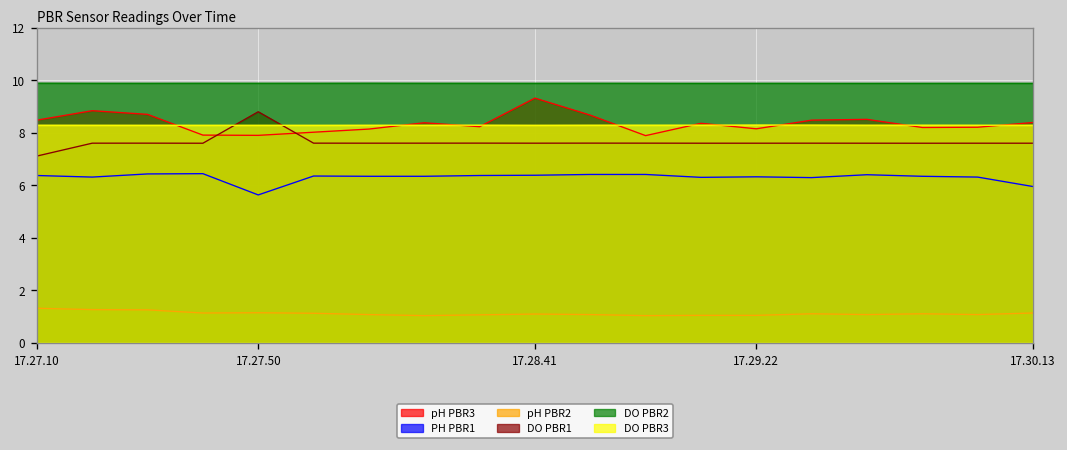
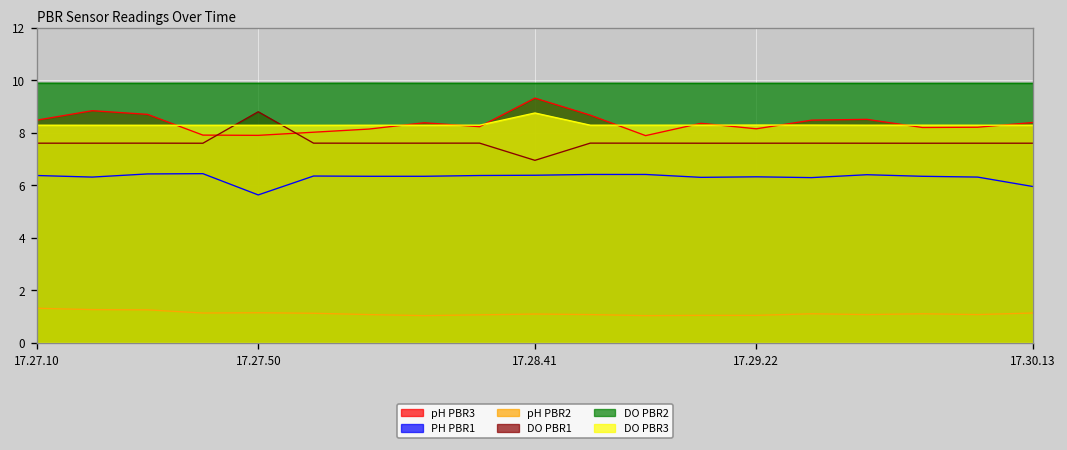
DO PBR1, 17.27.10: 7.1 -> 7.6
DO PBR1, 17.28.41: 7.6 -> 6.9
DO PBR3, 17.28.41: 8.3 -> 8.8
